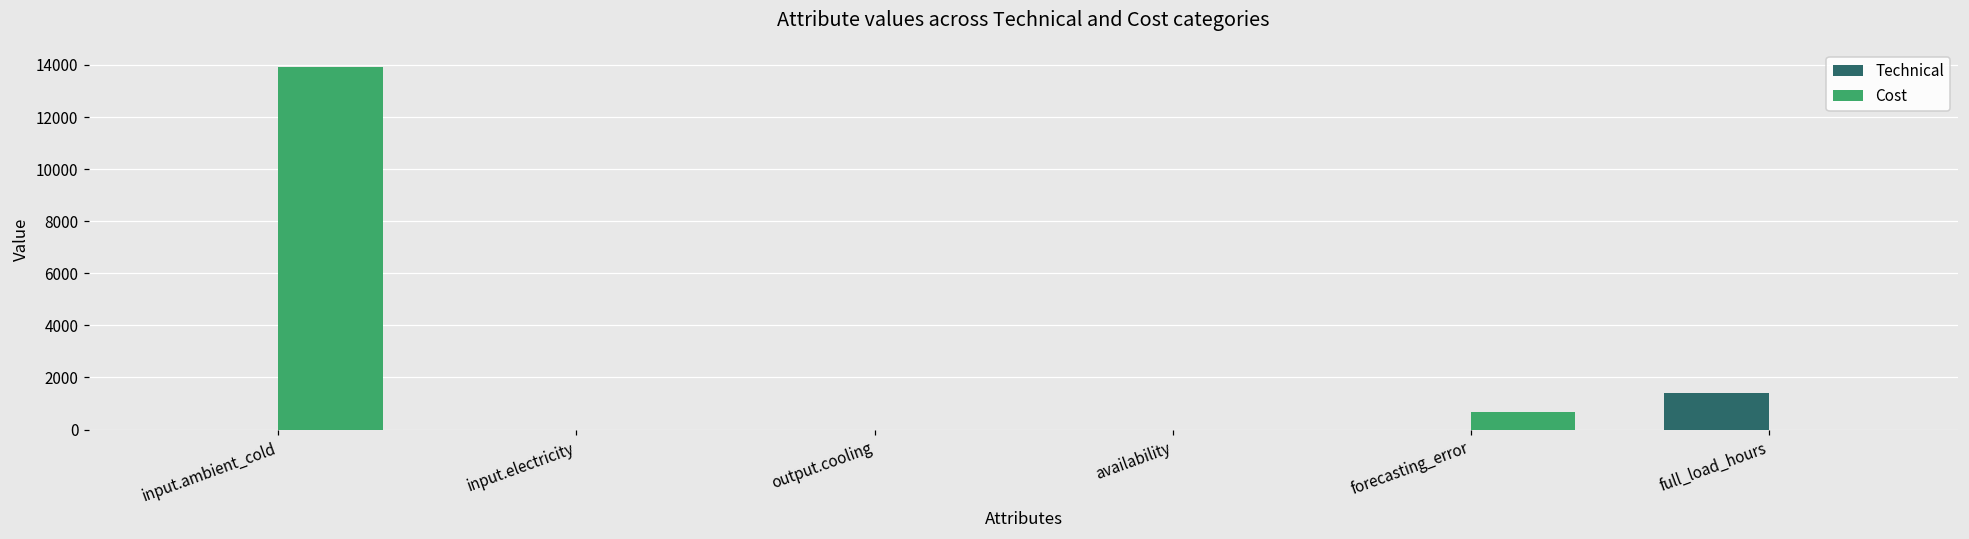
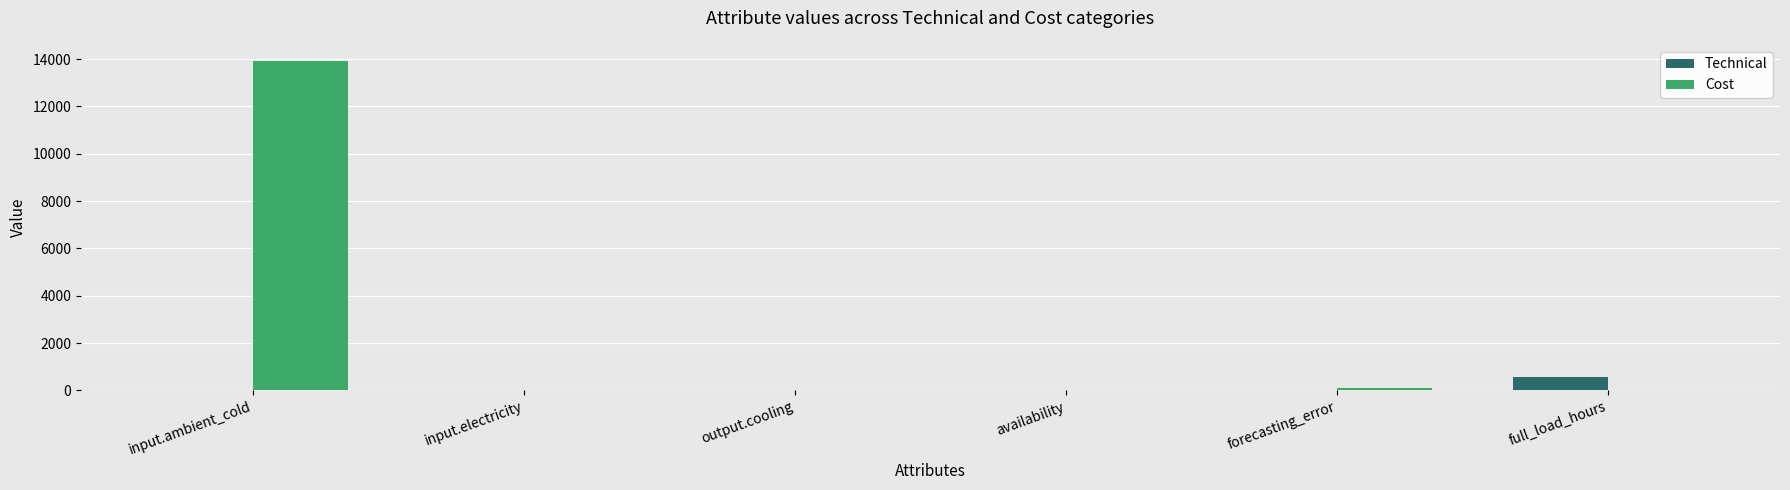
Cost, forecasting_error: 700 -> 100
Technical, full_load_hours: 1400 -> 600
